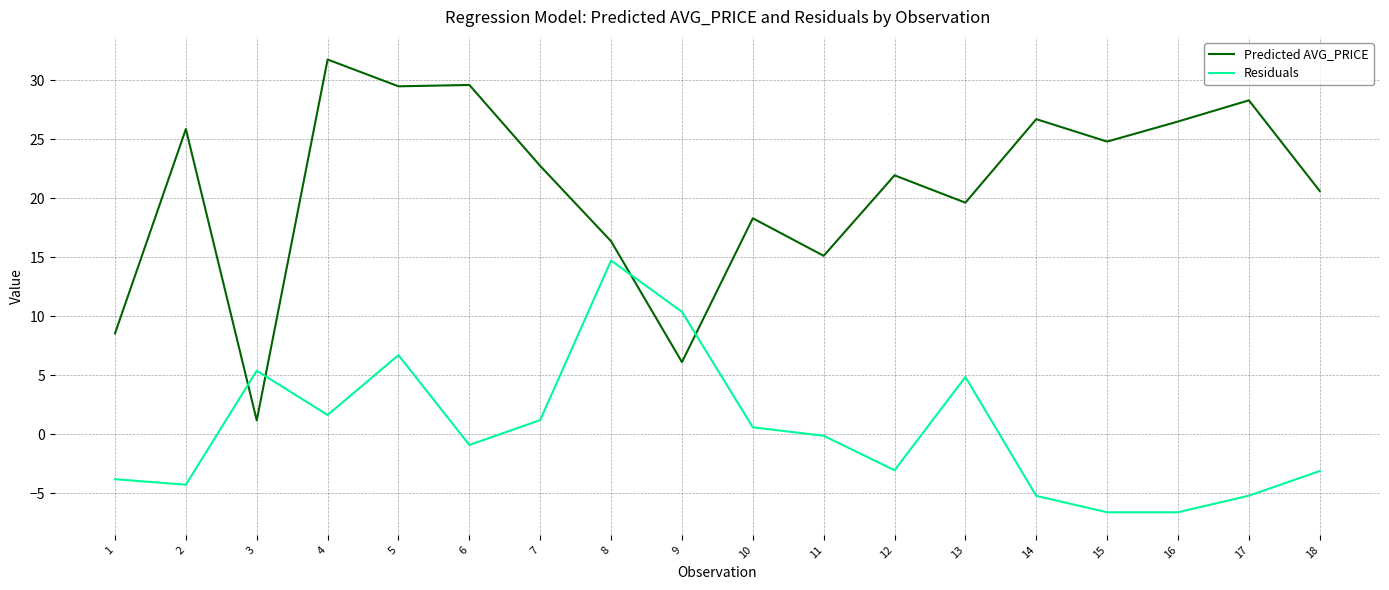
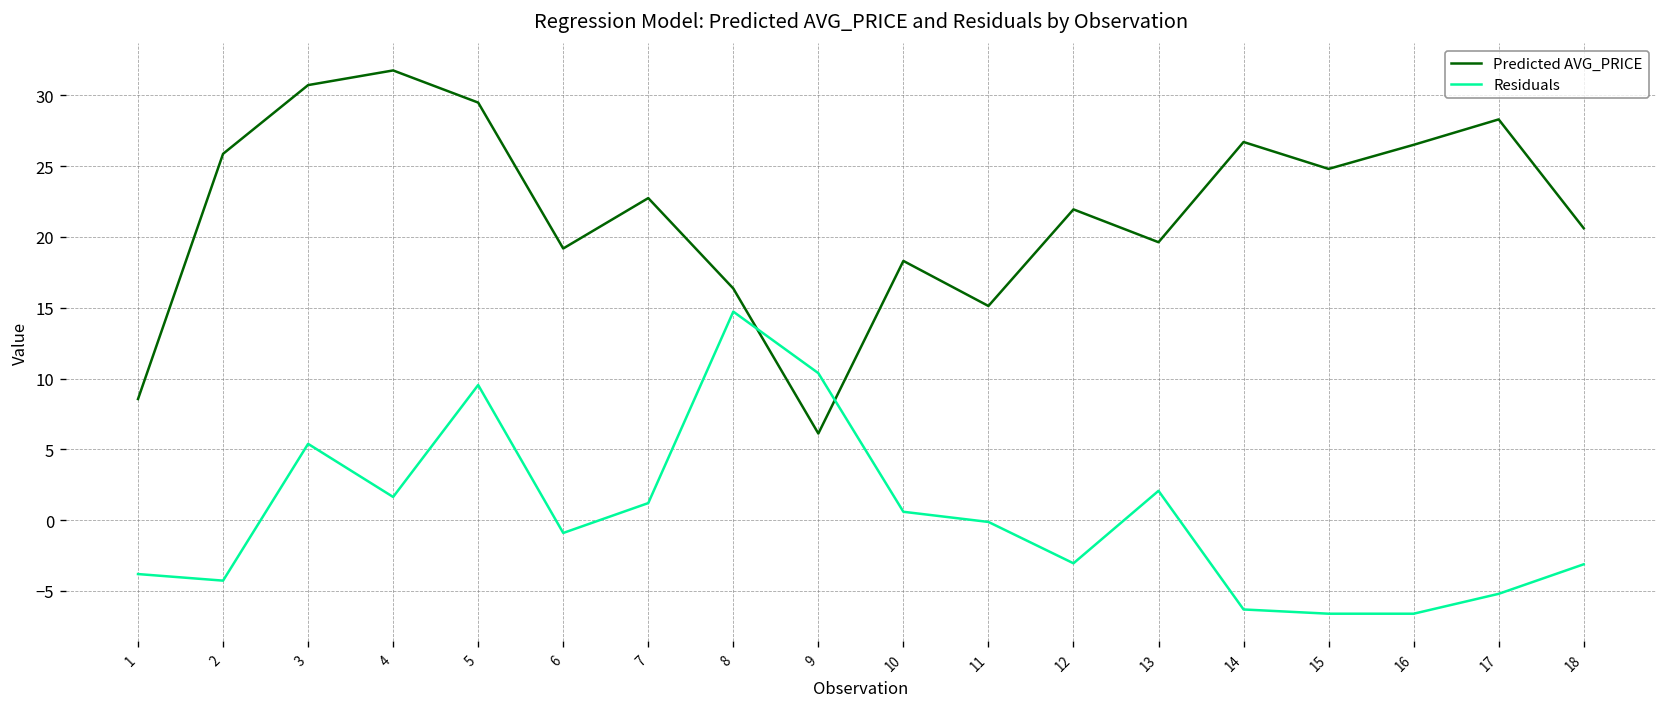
Predicted AVG_PRICE, 3: 1.2 -> 30.7
Residuals, 5: 6.7 -> 9.5
Predicted AVG_PRICE, 6: 29.6 -> 19.2
Residuals, 13: 4.9 -> 2.1
Residuals, 14: -5.2 -> -6.3
